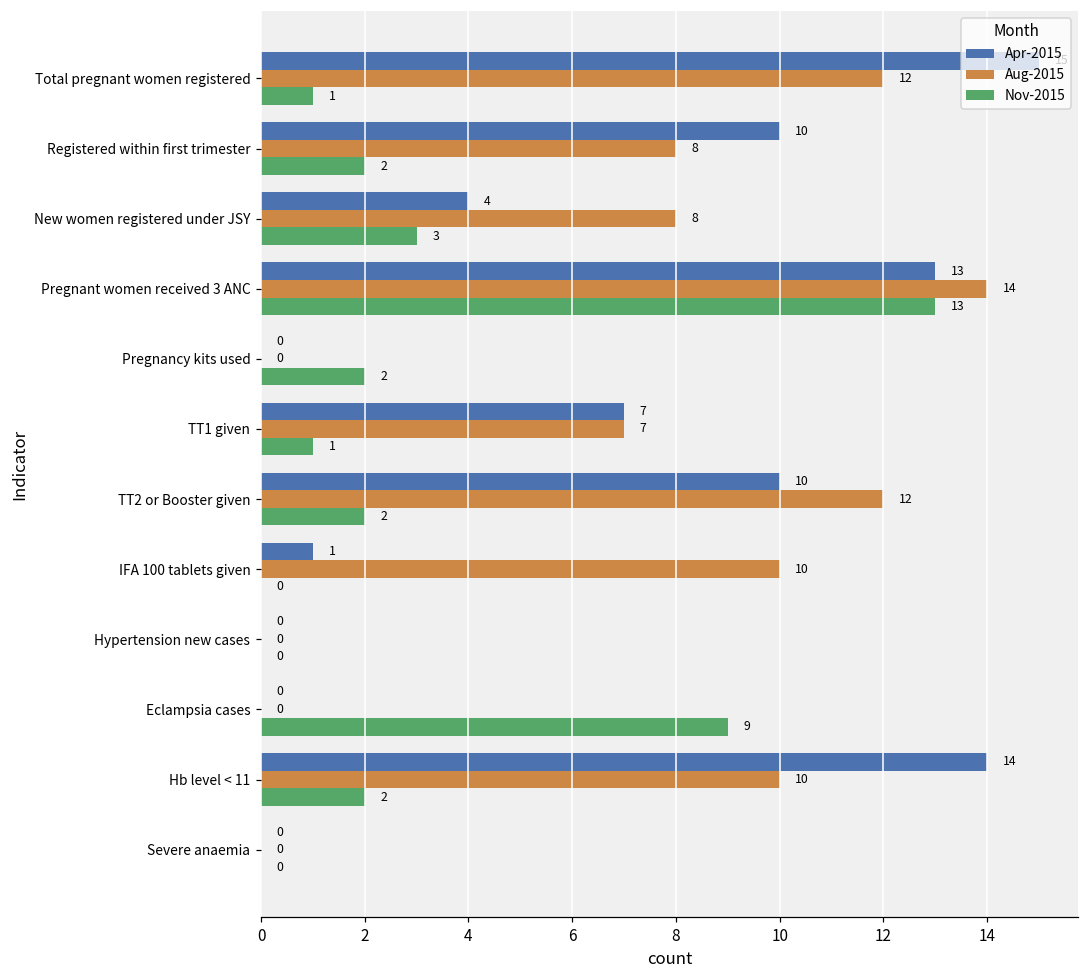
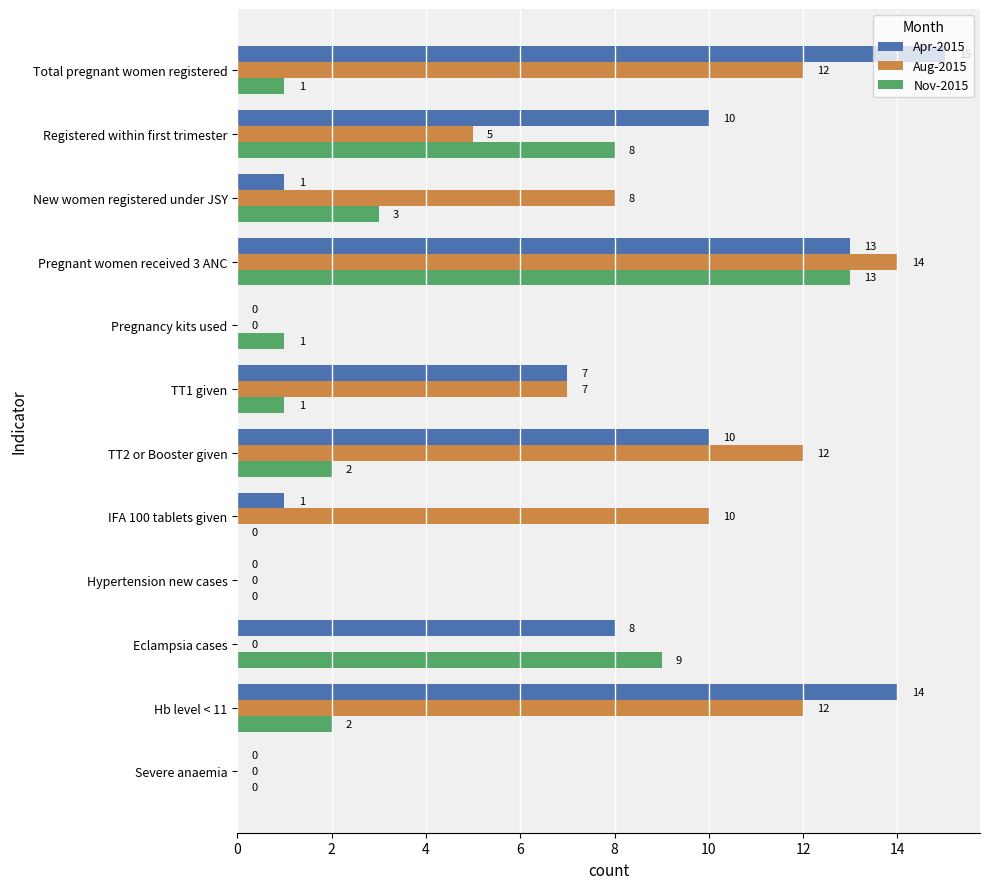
Aug-2015, Registered within first trimester: 8 -> 5
Nov-2015, Registered within first trimester: 2 -> 8
Apr-2015, New women registered under JSY: 4 -> 1
Nov-2015, Pregnancy kits used: 2 -> 1
Apr-2015, Eclampsia cases: 0 -> 8
Aug-2015, Hb level < 11: 10 -> 12
